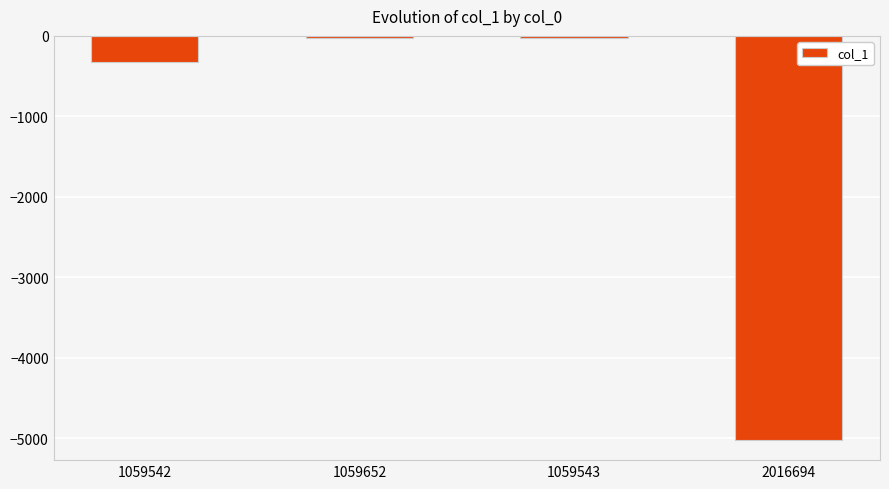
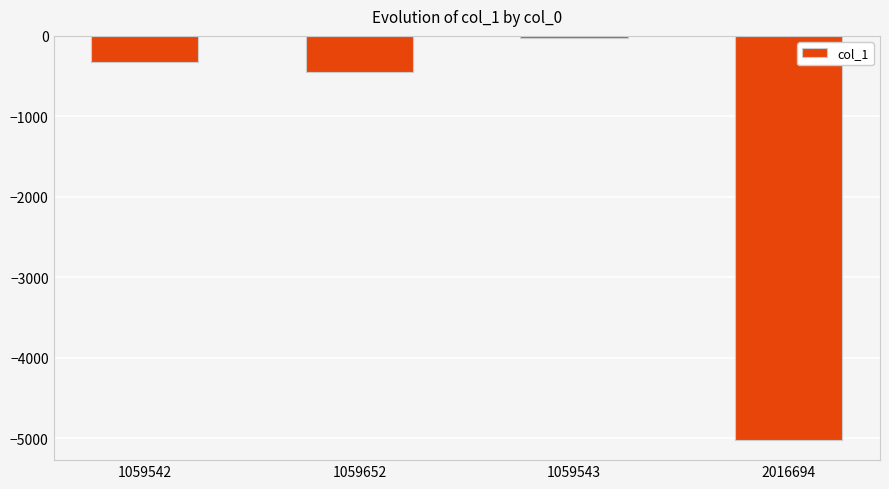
1059652: 0 -> -500
